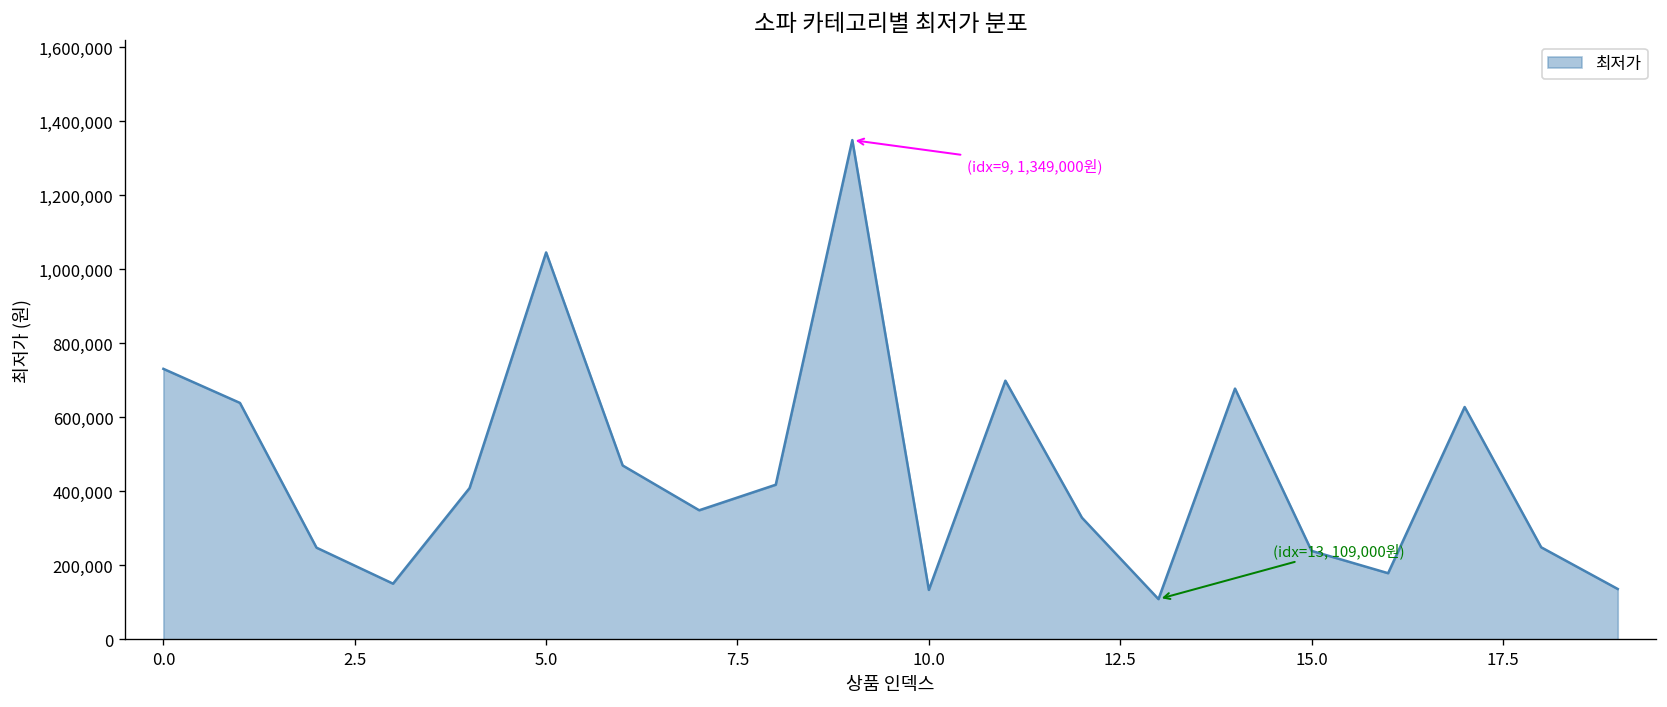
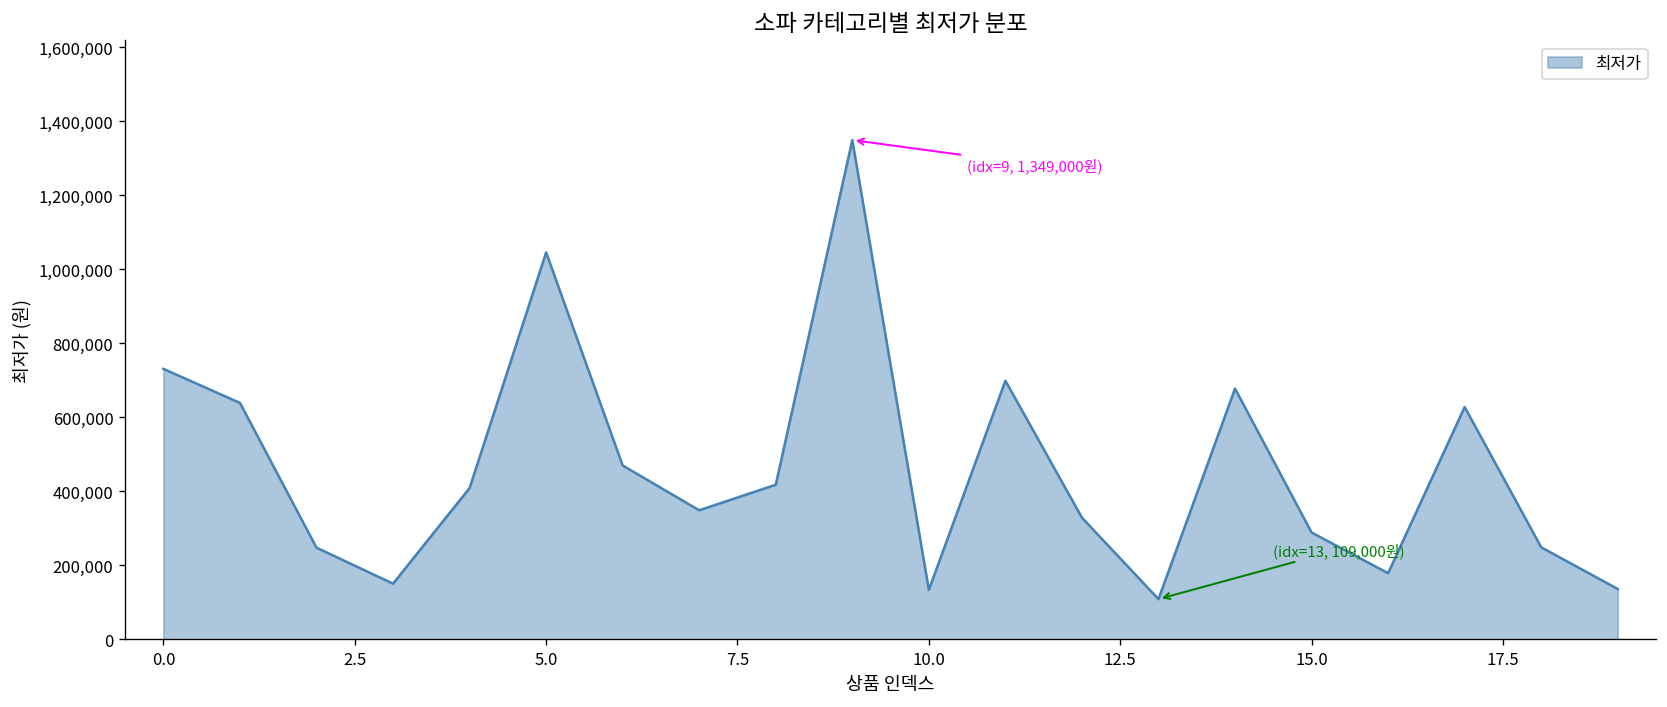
15.0: 240,000 -> 290,000
